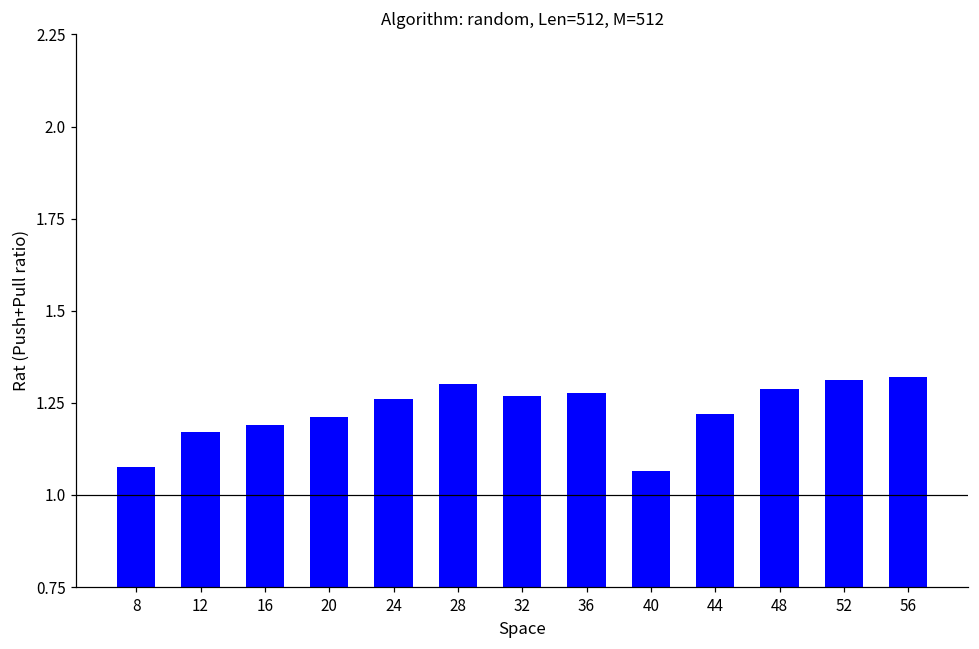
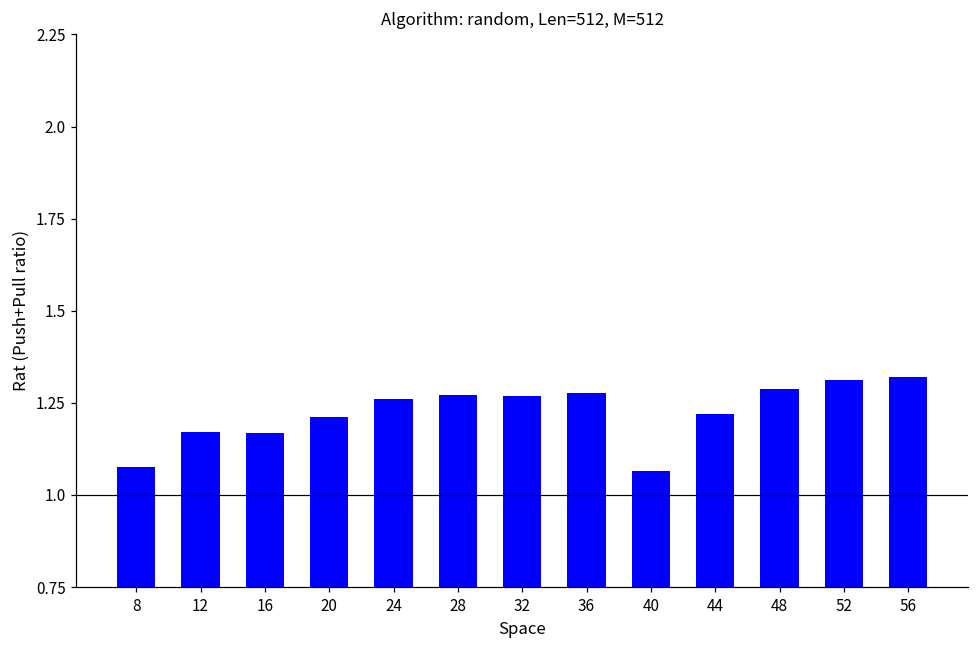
16: 1.19 -> 1.17
28: 1.30 -> 1.27
